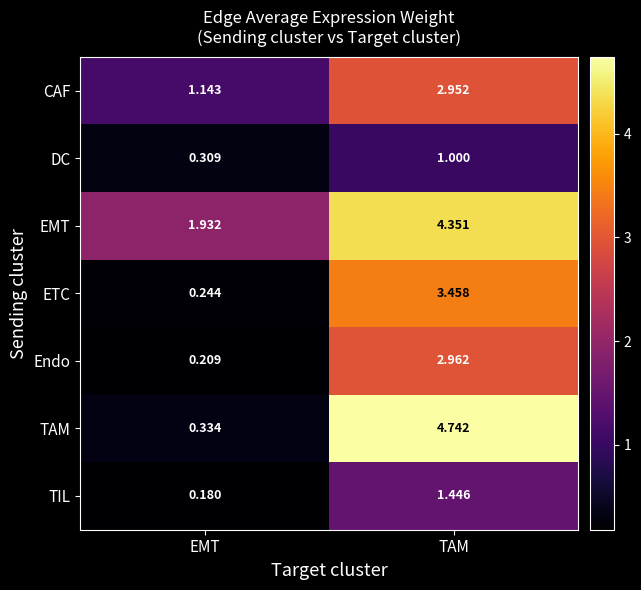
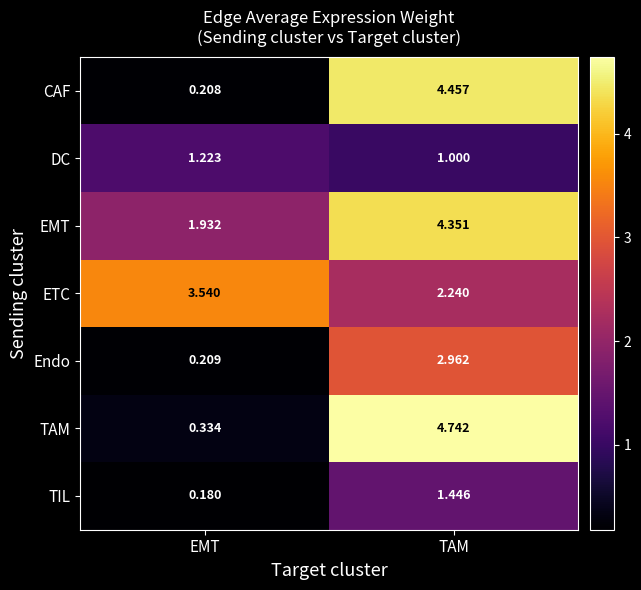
CAF, EMT: 1.143 -> 0.208
CAF, TAM: 2.952 -> 4.457
DC, EMT: 0.309 -> 1.223
ETC, EMT: 0.244 -> 3.540
ETC, TAM: 3.458 -> 2.240
